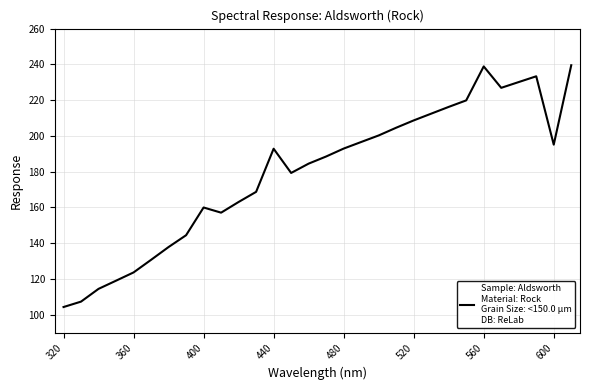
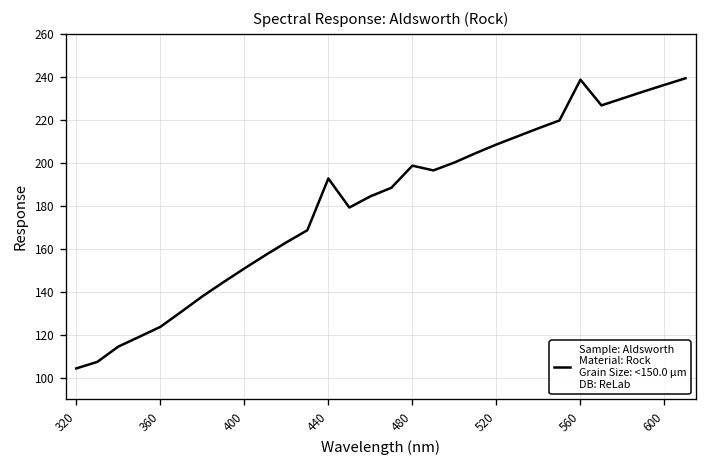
400: 160 -> 151
480: 193 -> 199
600: 195 -> 236
